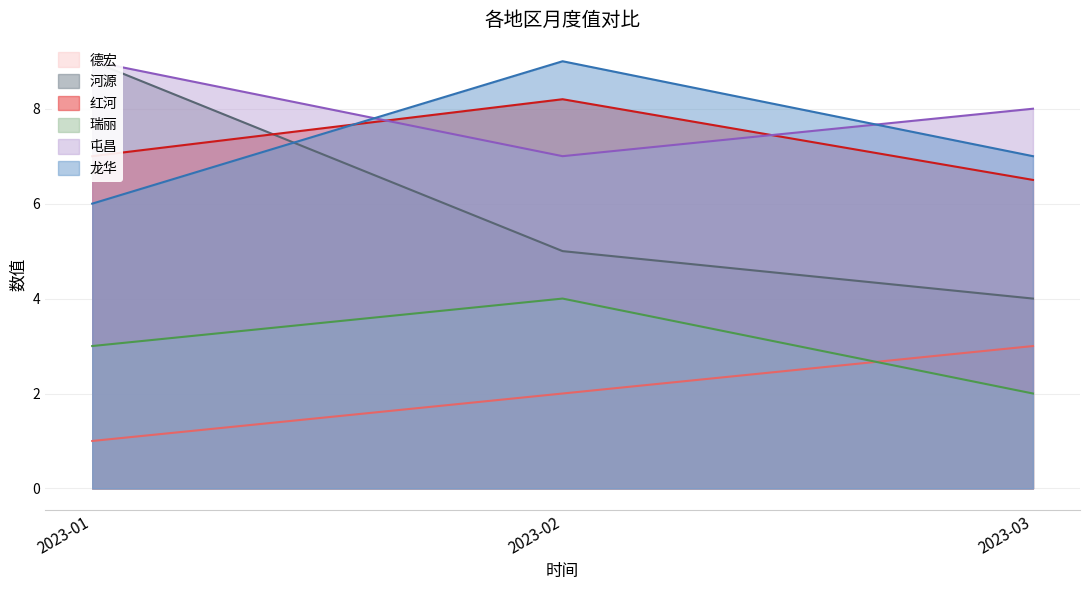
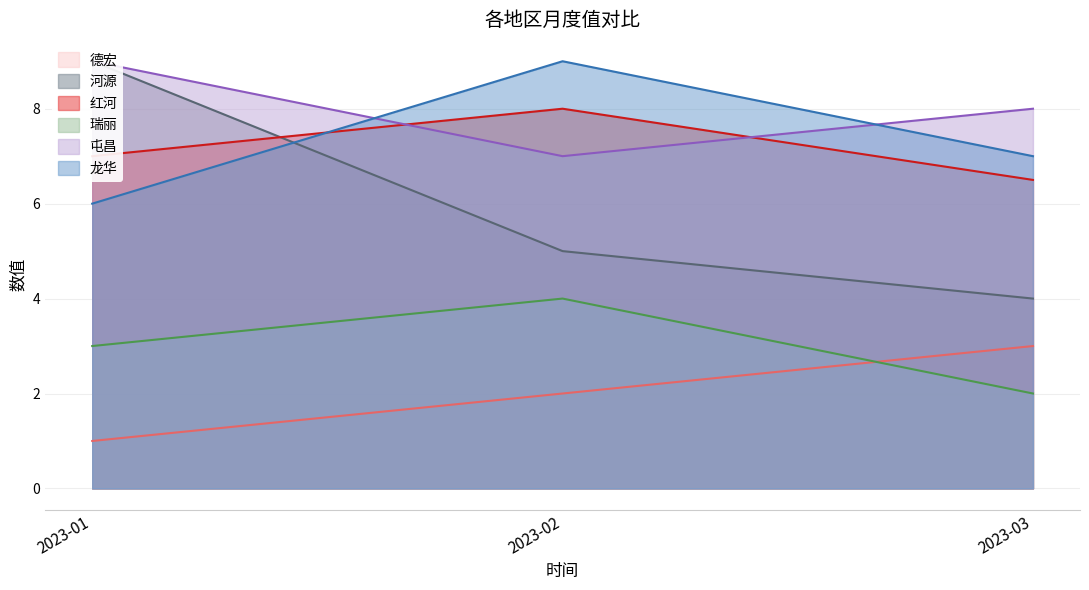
红河, 2023-02: 8.2 -> 8.0
